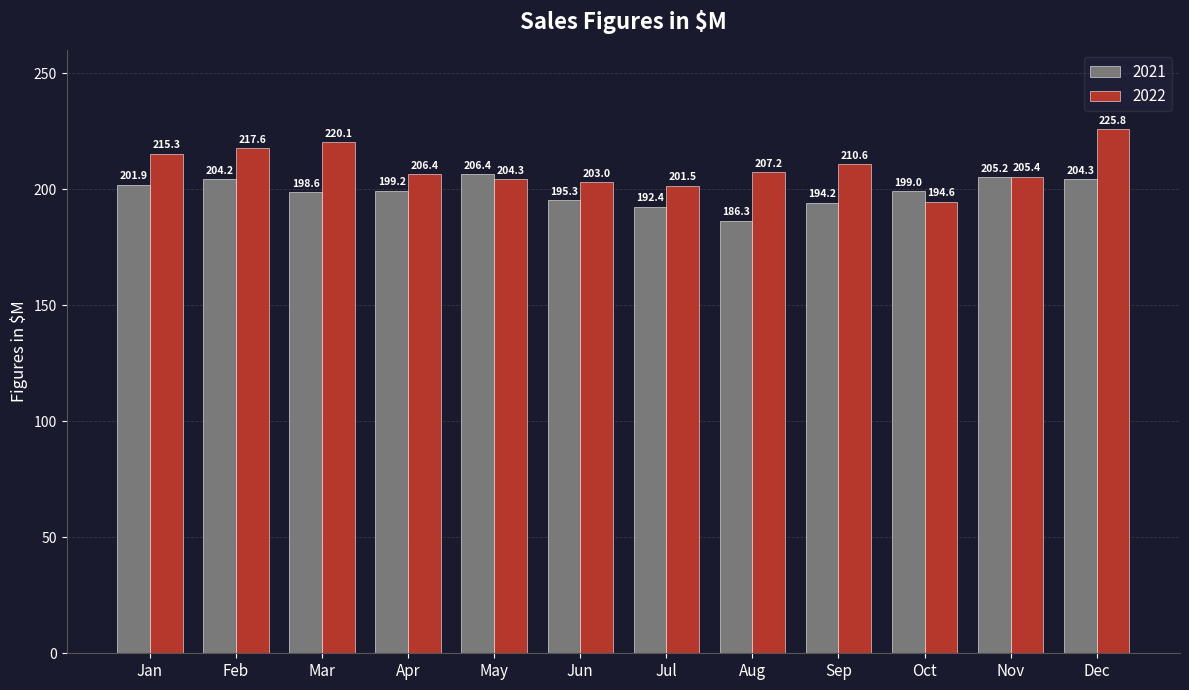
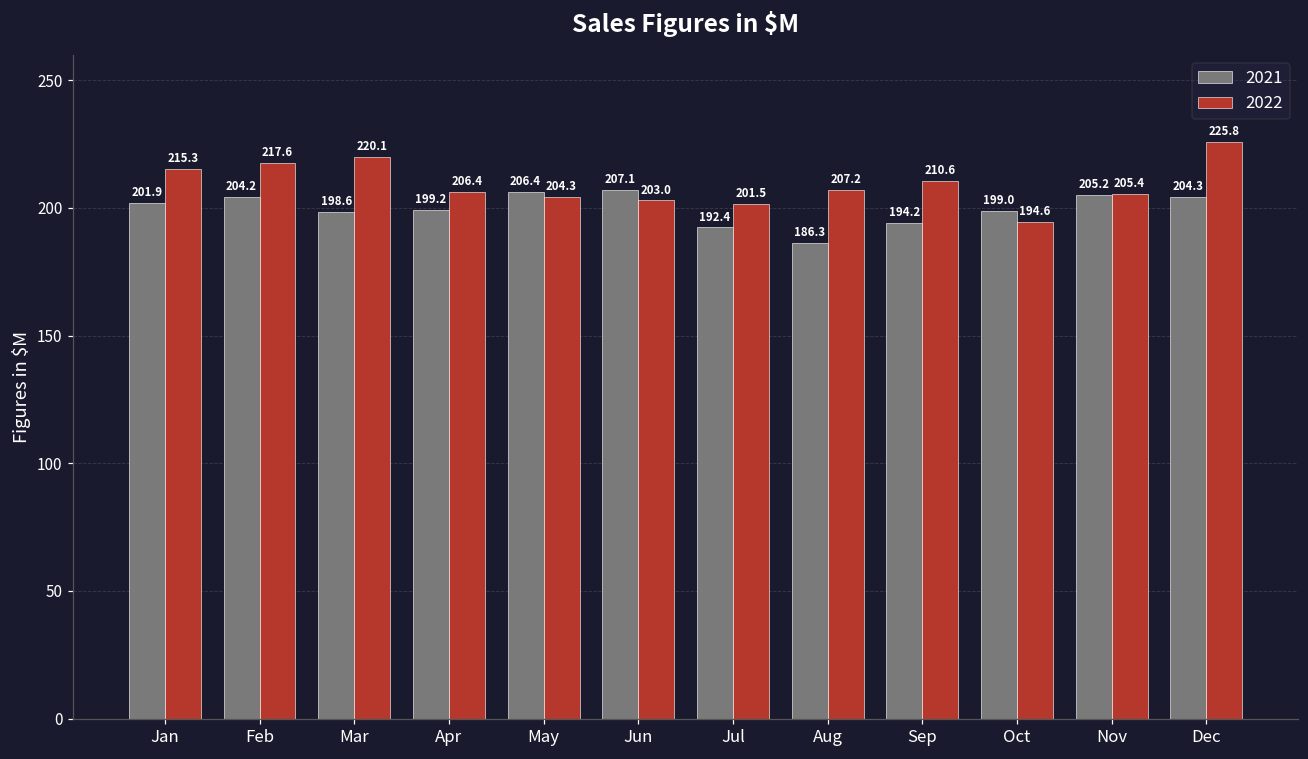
2021, Jun: 195.3 -> 207.1
